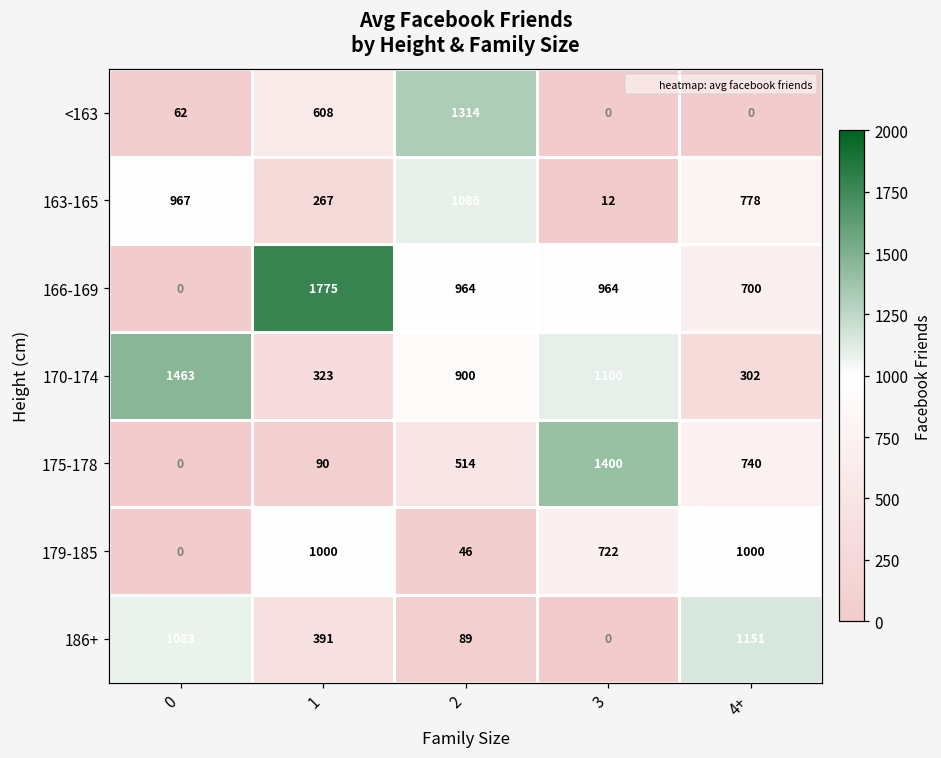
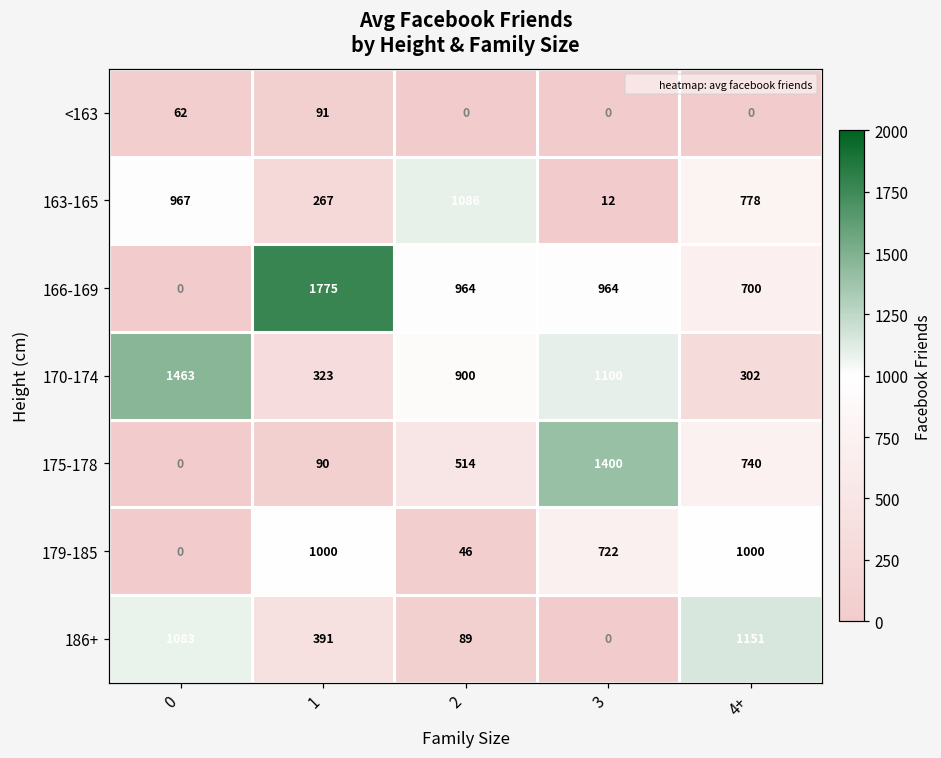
<163, 1: 608 -> 91
<163, 2: 1314 -> 0
